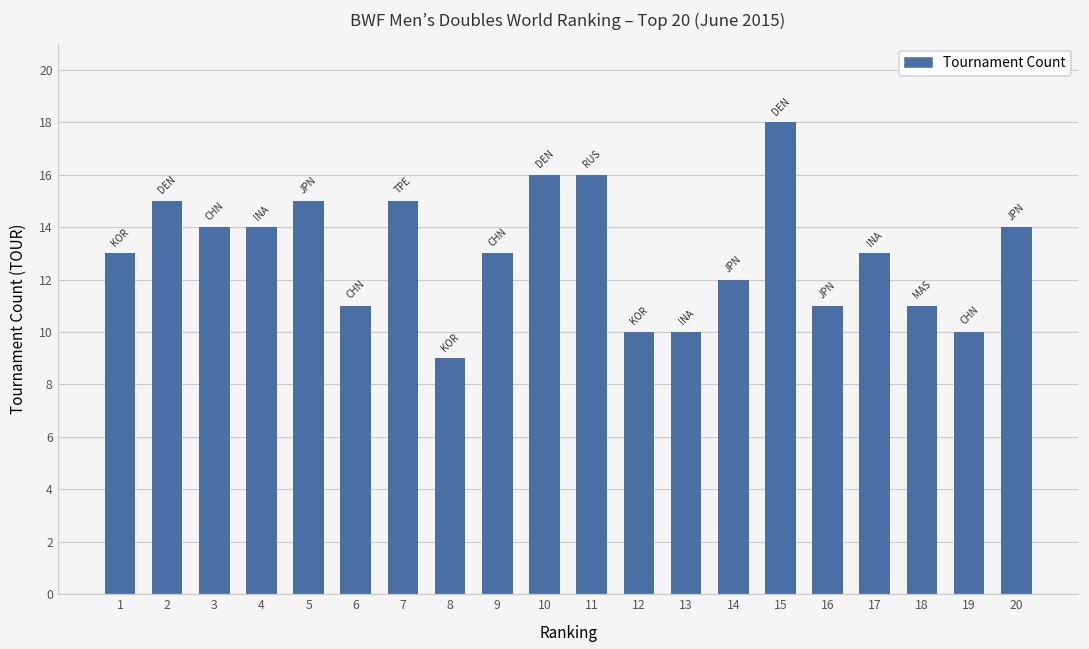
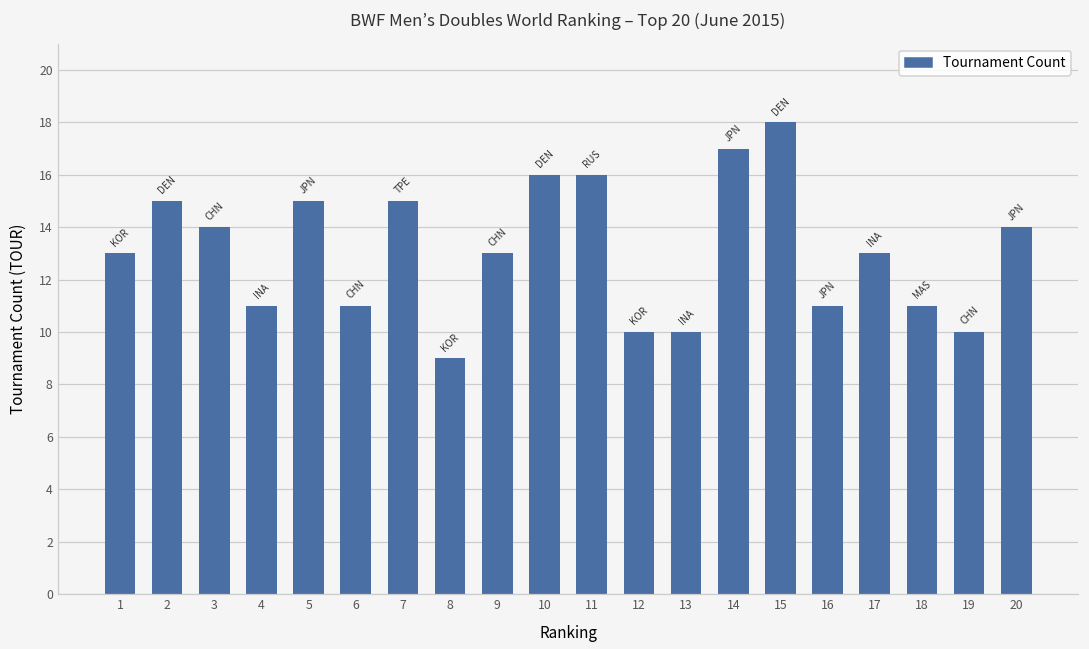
4: 14 -> 11
14: 12 -> 17
